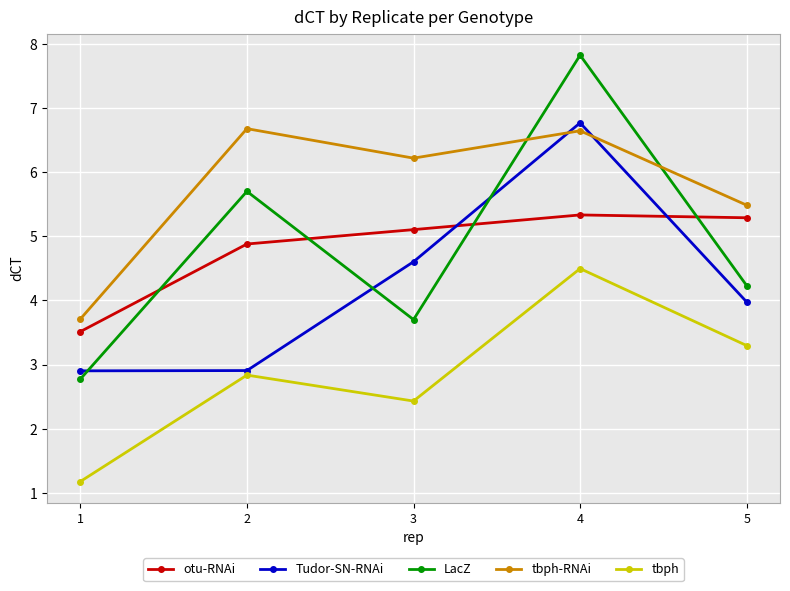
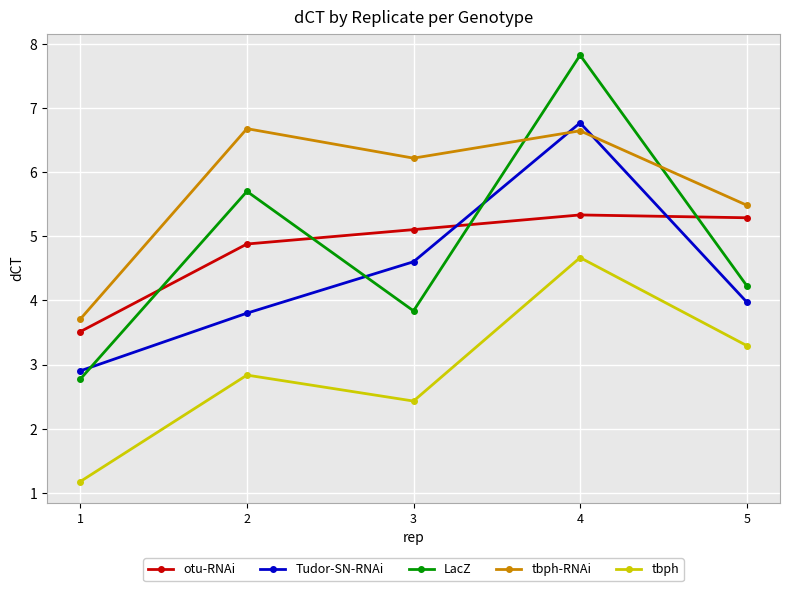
Tudor-SN-RNAi, 2: 2.9 -> 3.8
LacZ, 3: 3.7 -> 3.8
tbph, 4: 4.5 -> 4.7
